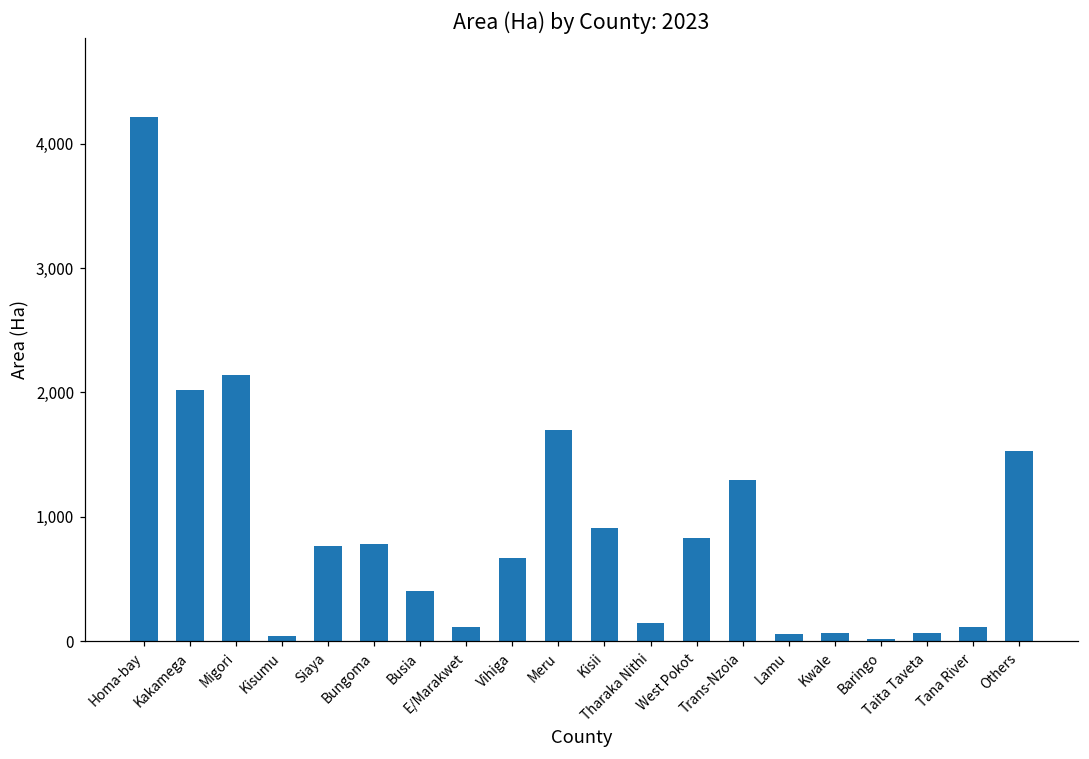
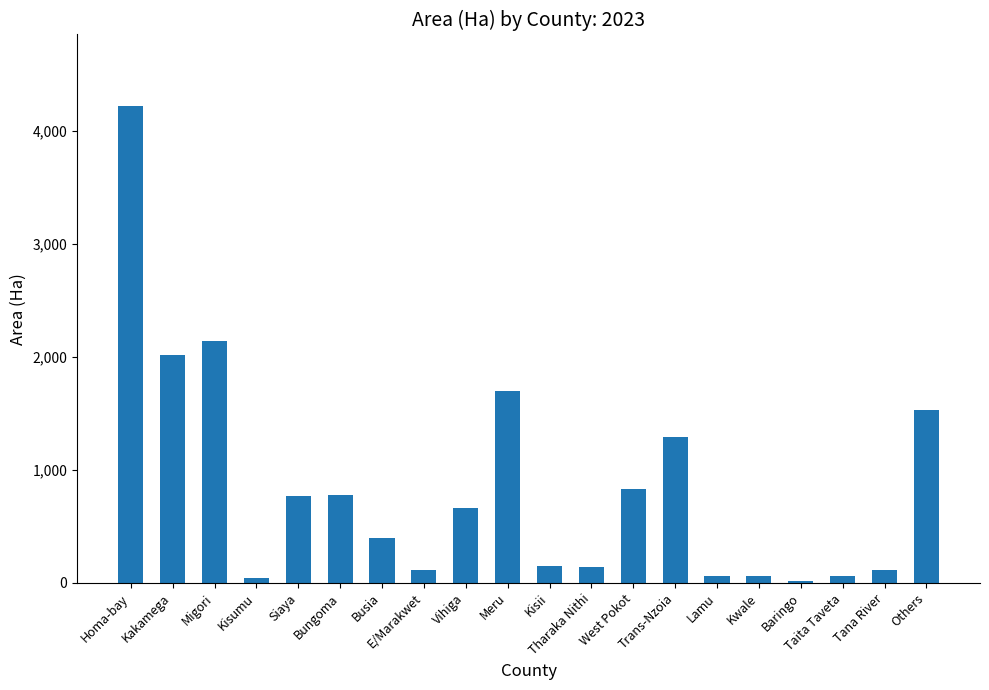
Kisii: 910 -> 150
